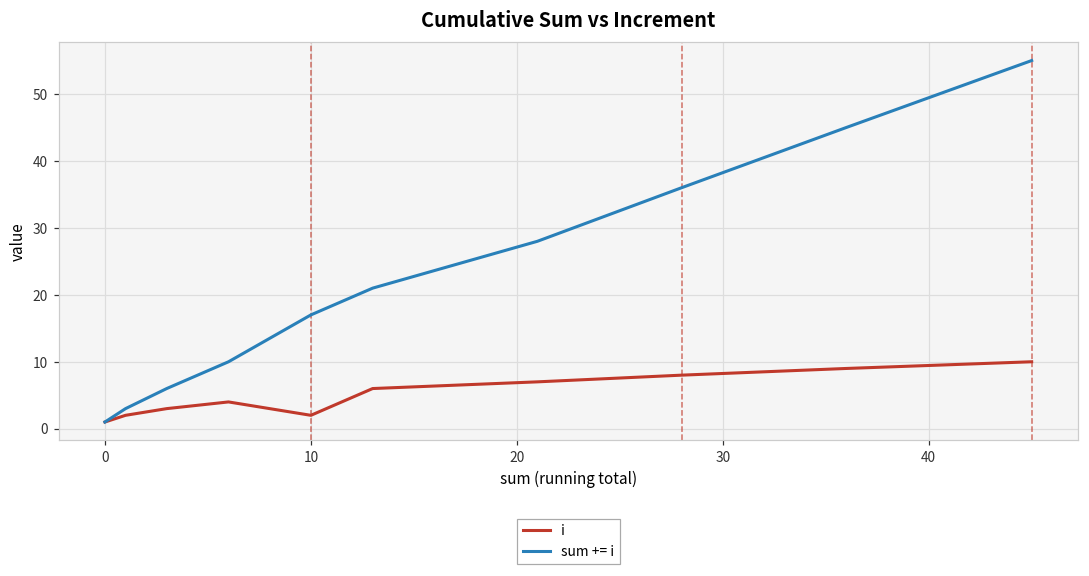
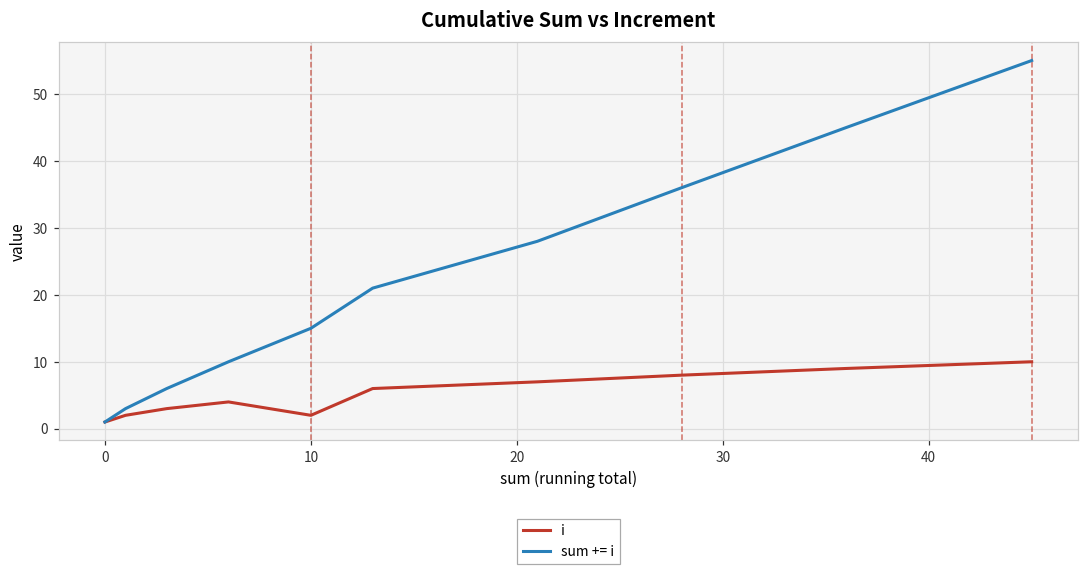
sum += i, 10: 17 -> 15
